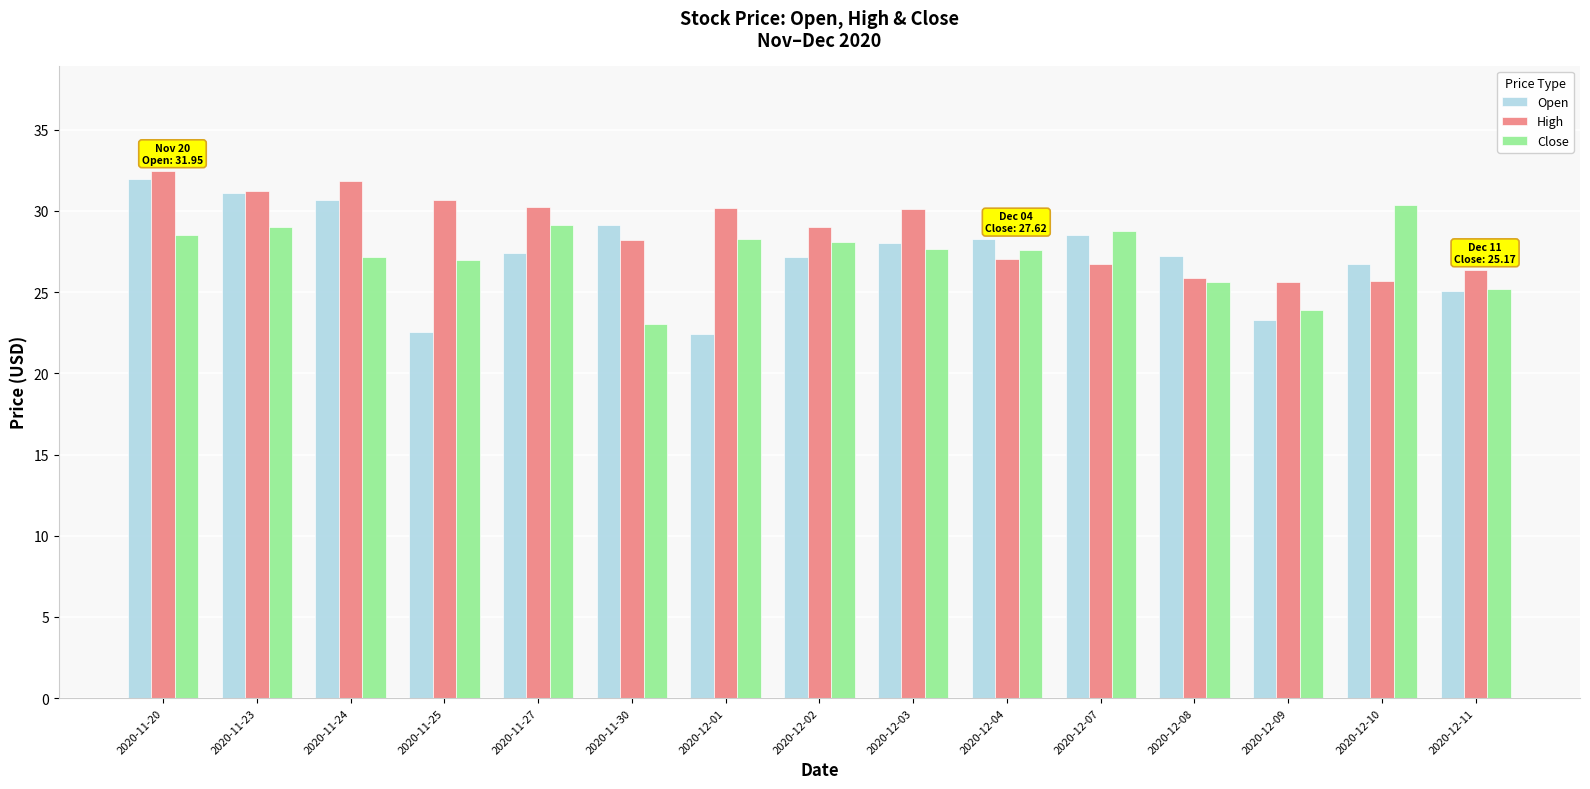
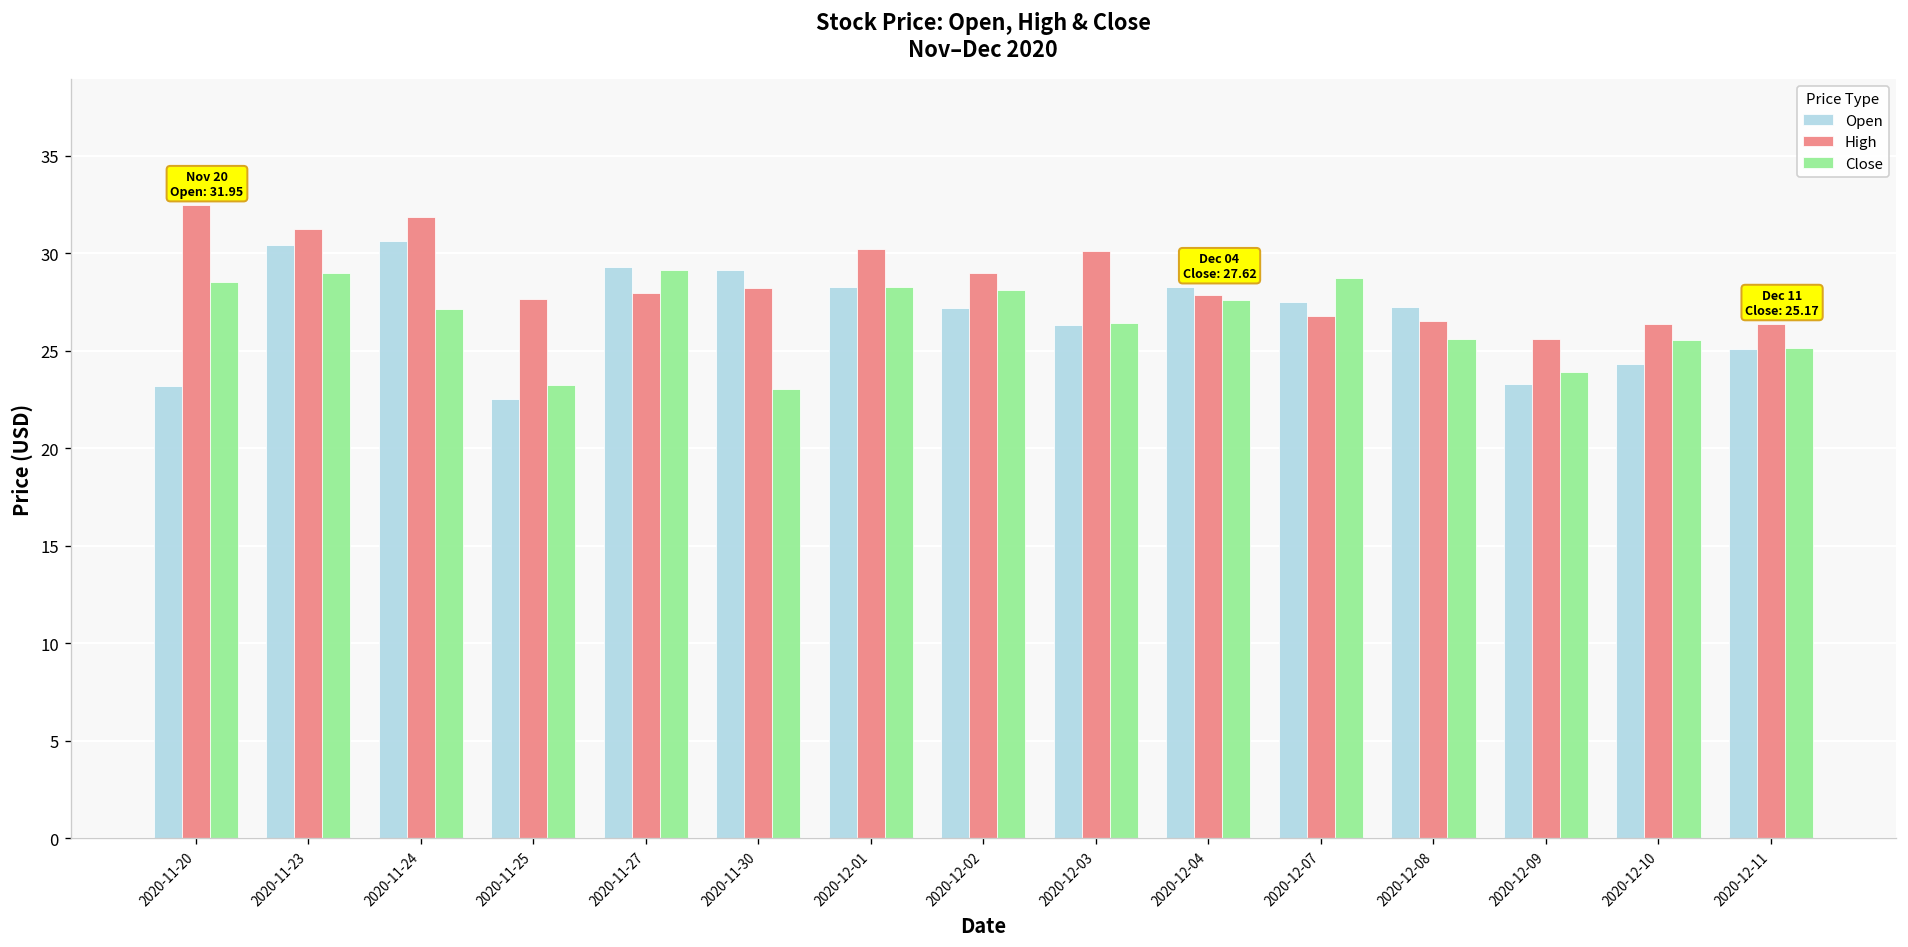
Open, 2020-11-20: 32.0 -> 23.2
Open, 2020-11-23: 31.1 -> 30.4
High, 2020-11-25: 30.7 -> 27.7
Close, 2020-11-25: 27.0 -> 23.2
Open, 2020-11-27: 27.4 -> 29.3
High, 2020-11-27: 30.3 -> 28.0
Open, 2020-12-01: 22.4 -> 28.3
Open, 2020-12-03: 28.0 -> 26.3
Close, 2020-12-03: 27.7 -> 26.4
High, 2020-12-04: 27.1 -> 27.9
Open, 2020-12-07: 28.5 -> 27.5
High, 2020-12-08: 25.9 -> 26.5
Open, 2020-12-10: 26.7 -> 24.3
High, 2020-12-10: 25.7 -> 26.4
Close, 2020-12-10: 30.4 -> 25.5
